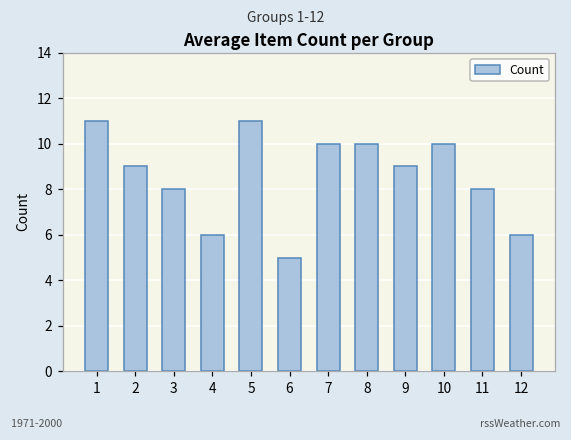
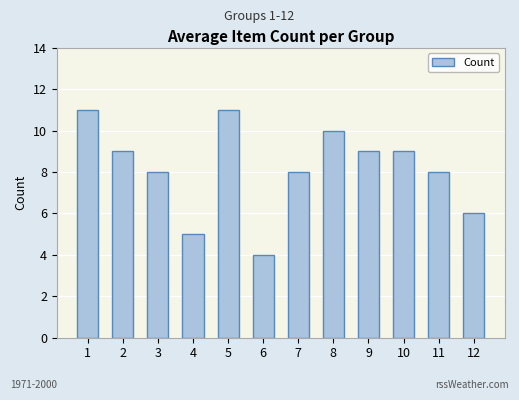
4: 6 -> 5
6: 5 -> 4
7: 10 -> 8
10: 10 -> 9
